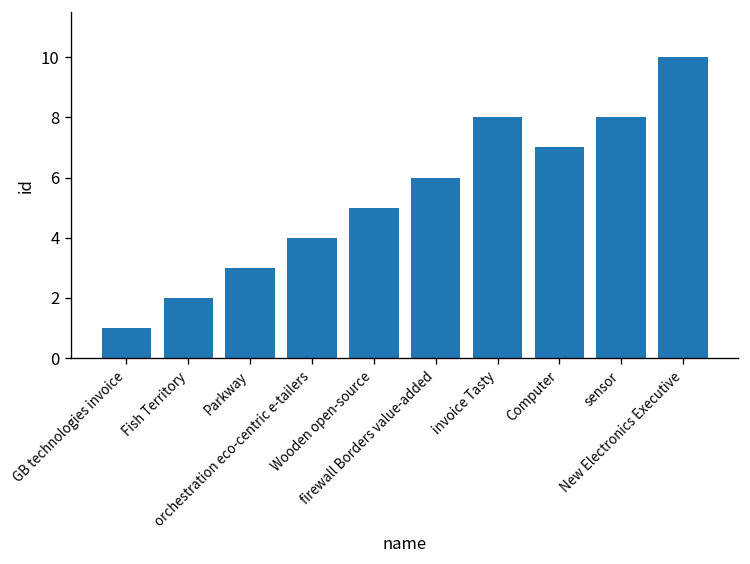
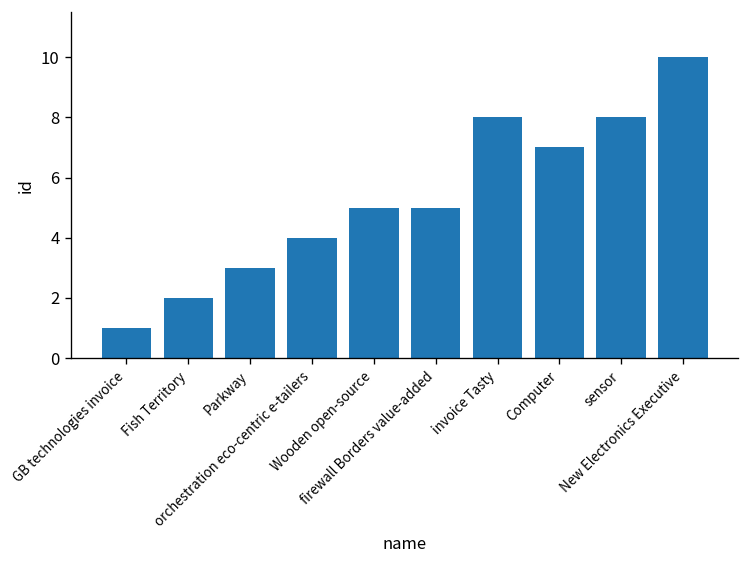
firewall Borders value-added: 6 -> 5
